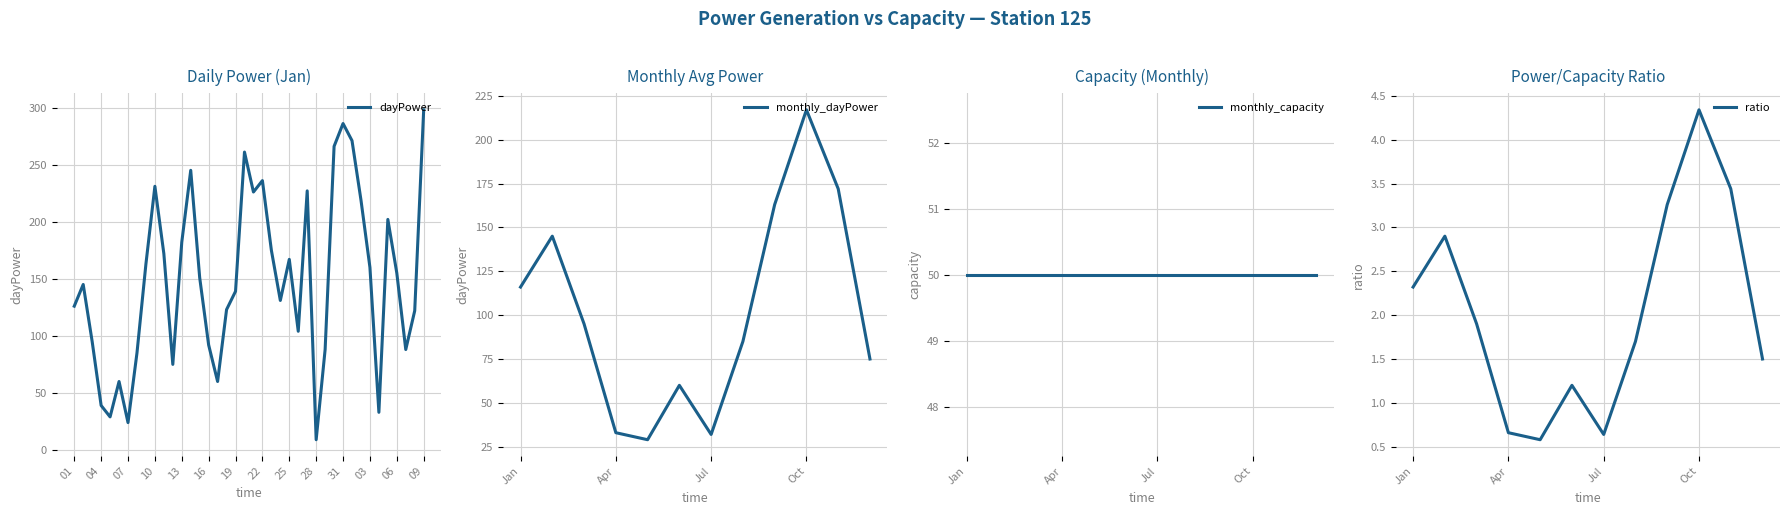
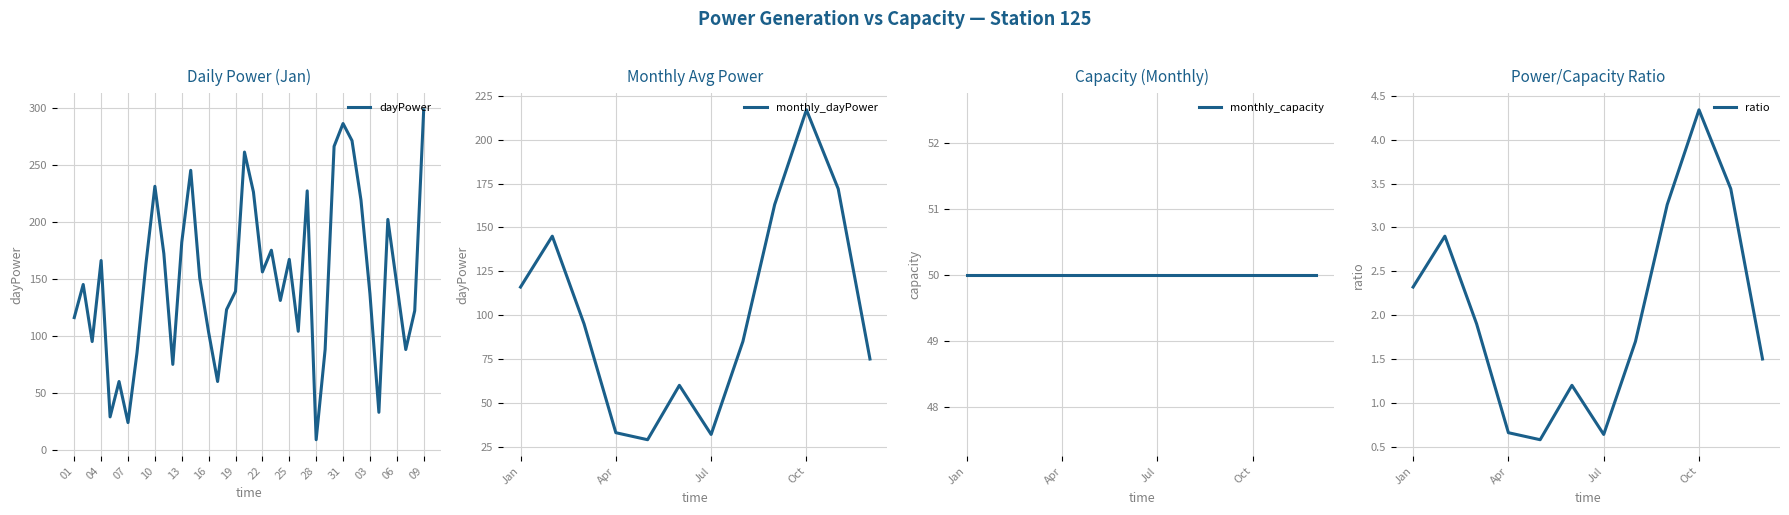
Daily Power (Jan), 01: 126 -> 116
Daily Power (Jan), 04: 39 -> 166
Daily Power (Jan), 16: 92 -> 103
Daily Power (Jan), 22: 236 -> 156
Daily Power (Jan), 03: 160 -> 137
Daily Power (Jan), 06: 155 -> 145
